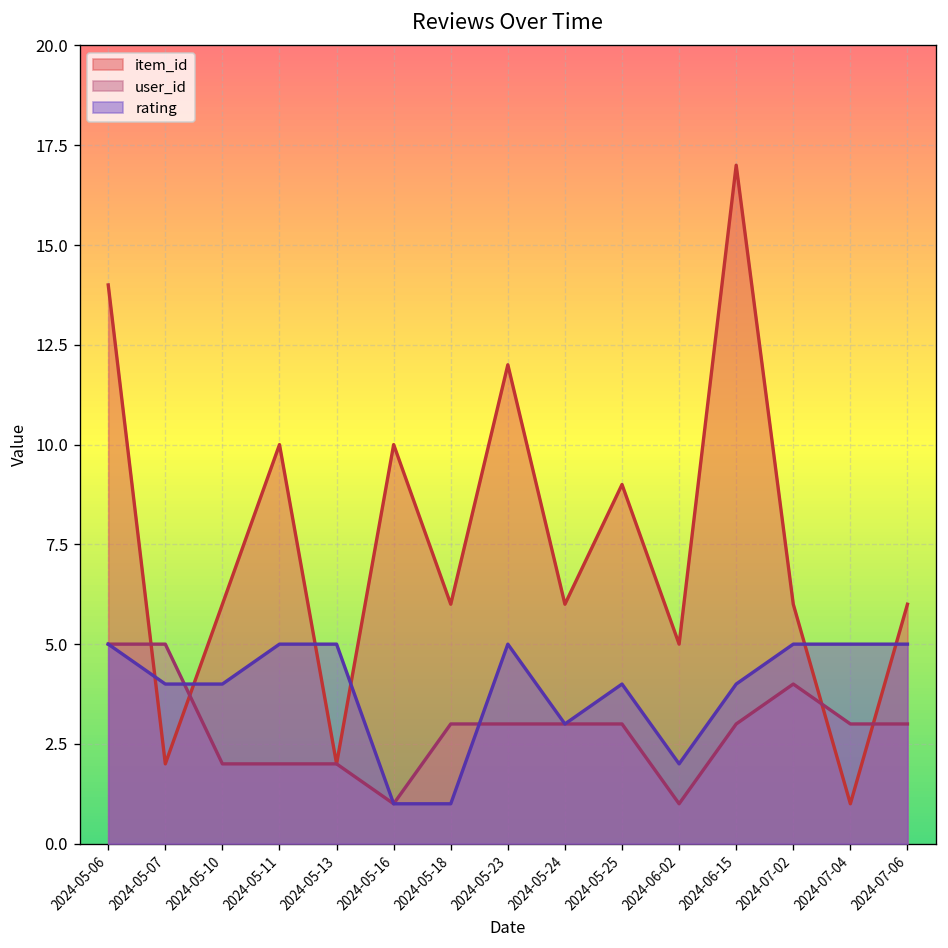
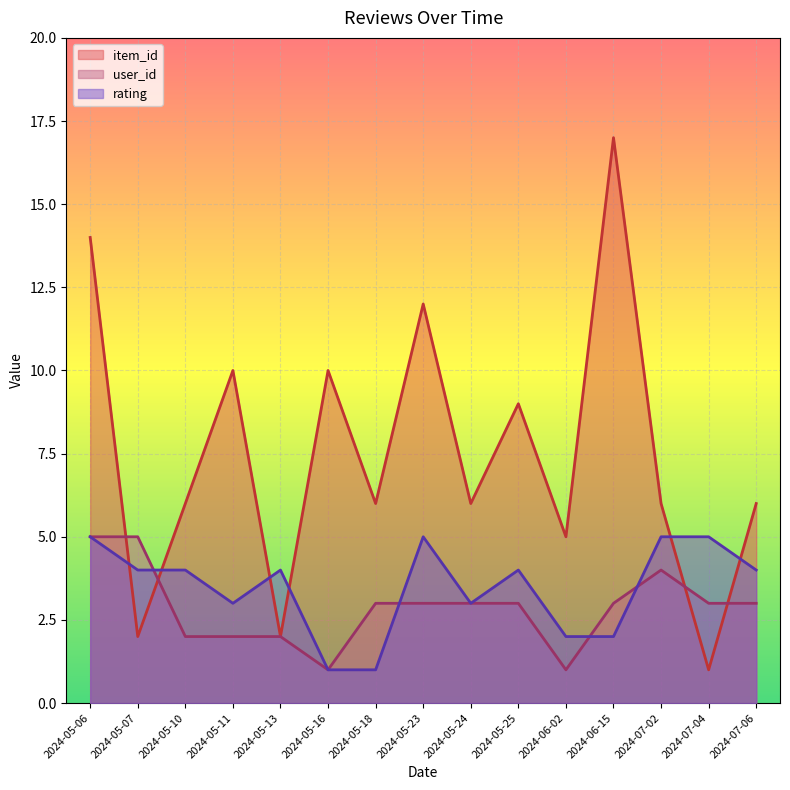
rating, 2024-05-11: 5 -> 3
rating, 2024-05-13: 5 -> 4
rating, 2024-06-15: 4 -> 2
rating, 2024-07-06: 5 -> 4
